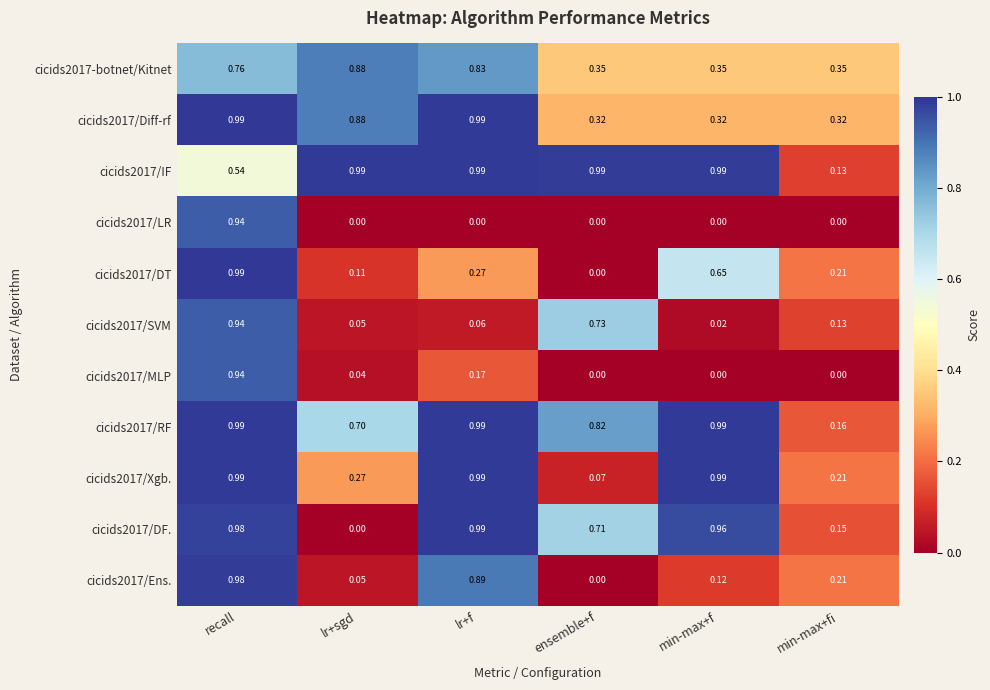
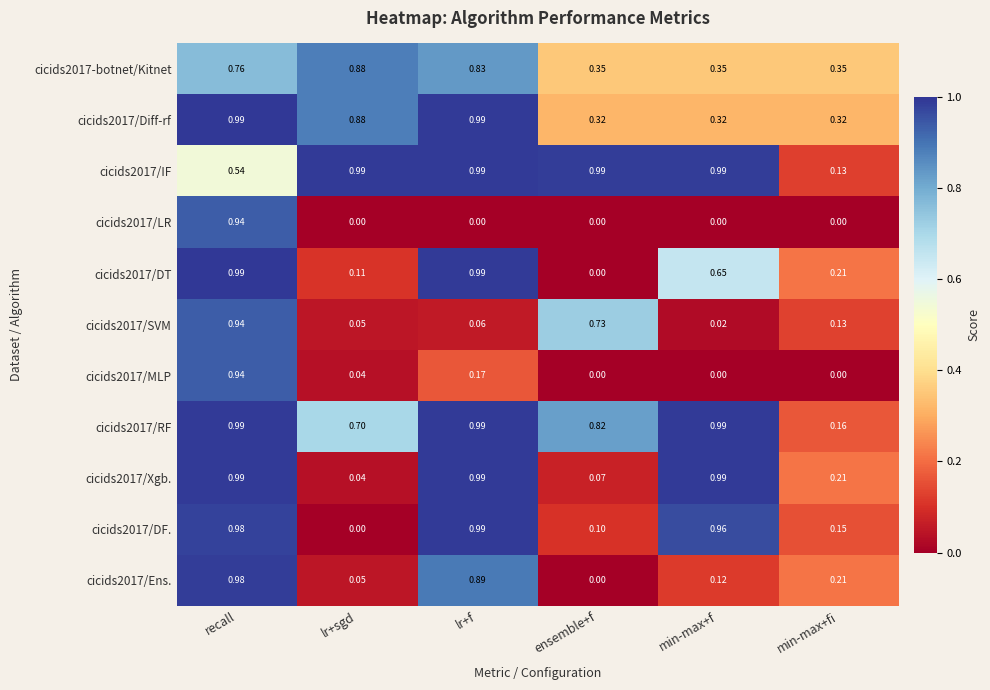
cicids2017/DT, lr+f: 0.27 -> 0.99
cicids2017/Xgb., lr+sgd: 0.27 -> 0.04
cicids2017/DF., ensemble+f: 0.71 -> 0.10
